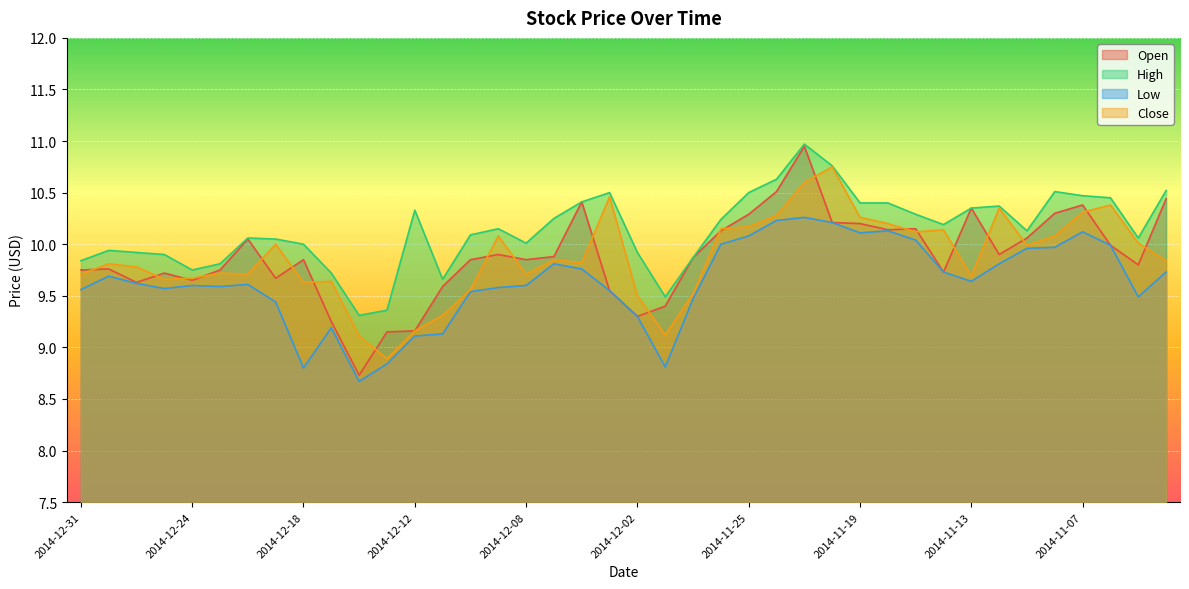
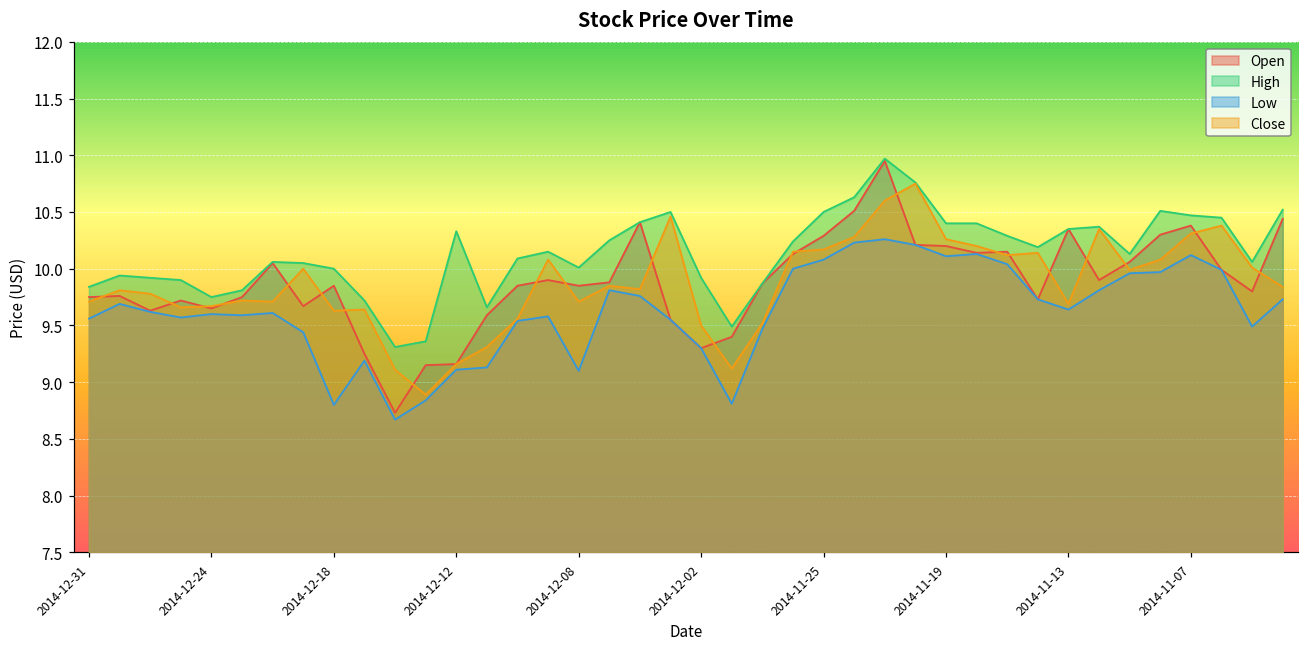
Low, 2014-12-08: 9.6 -> 9.1
